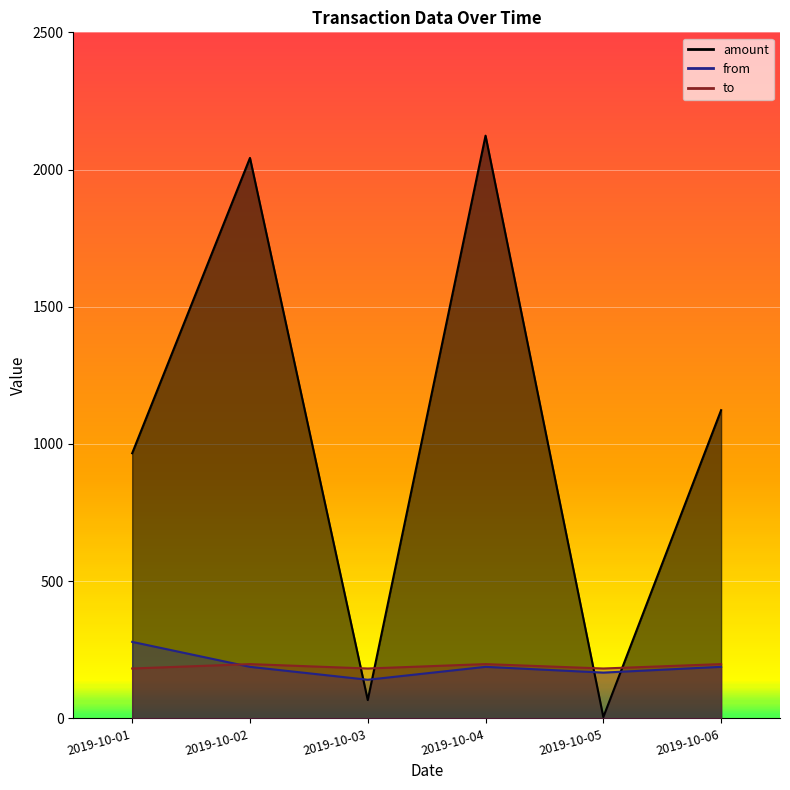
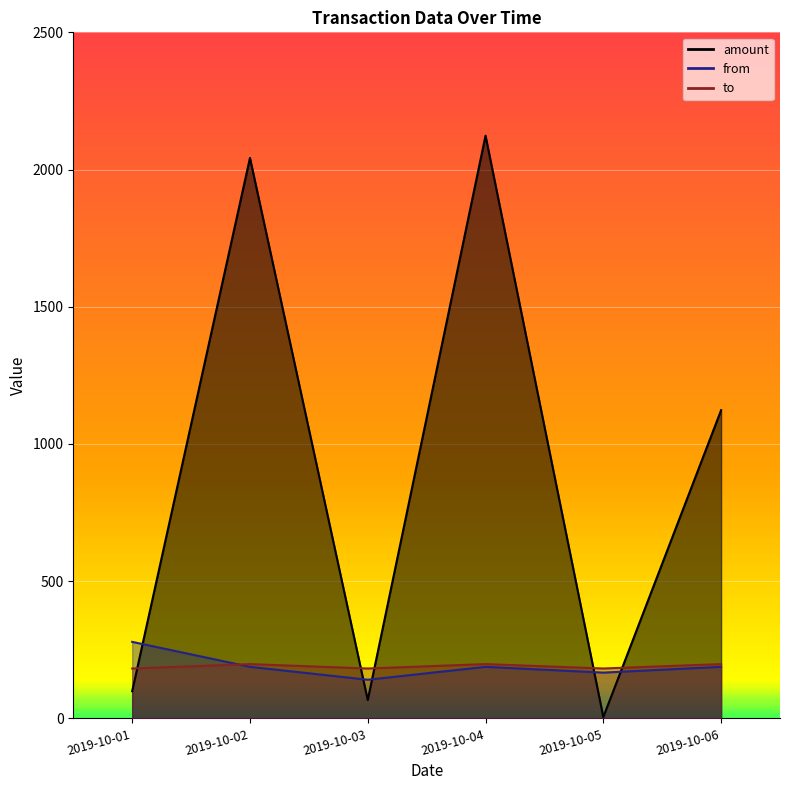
amount, 2019-10-01: 970 -> 100
